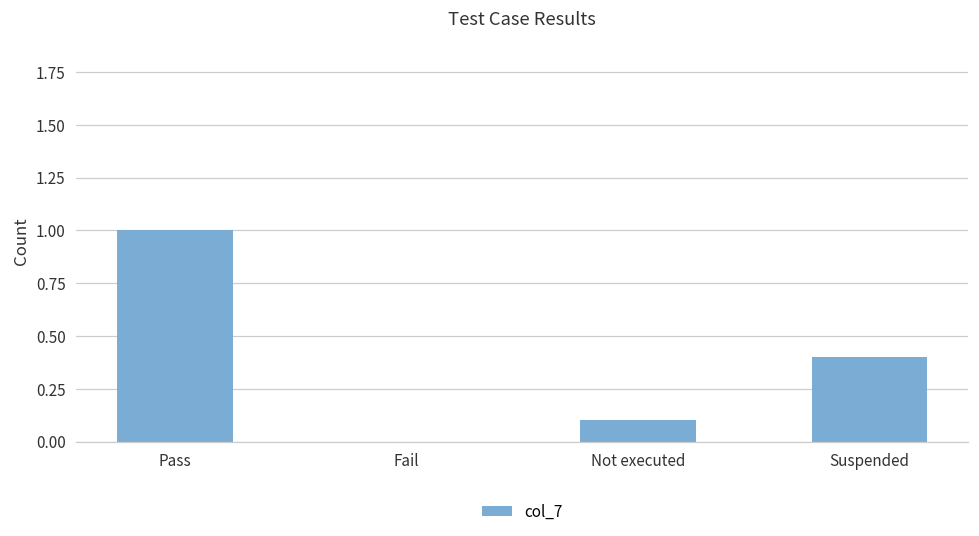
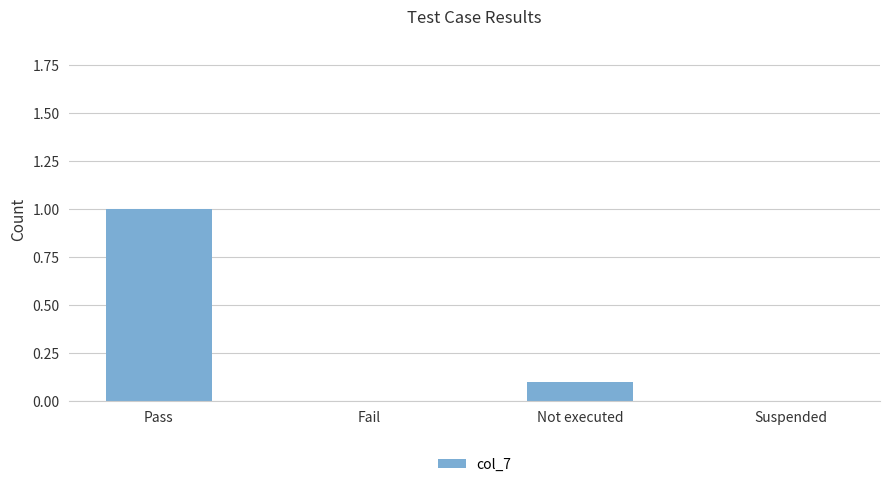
Suspended: 0.4 -> 0.0
